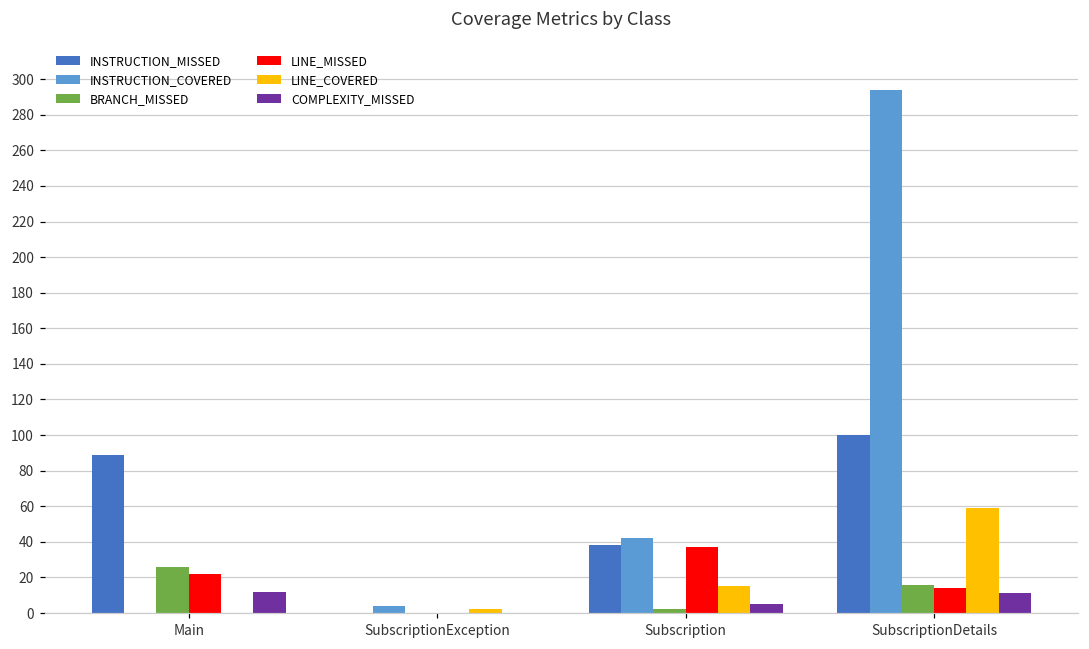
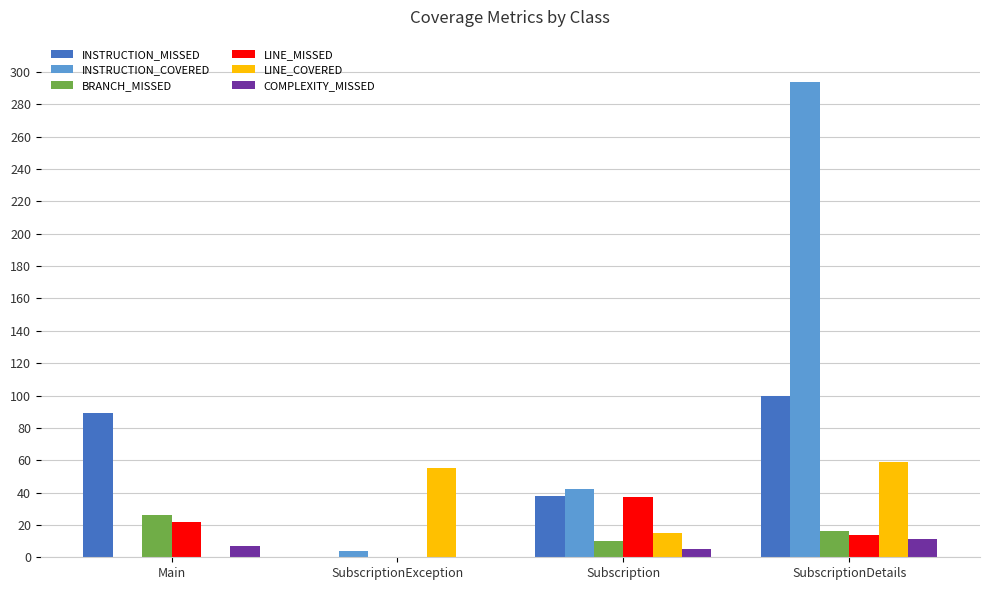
COMPLEXITY_MISSED, Main: 12 -> 7
LINE_COVERED, SubscriptionException: 2 -> 55
BRANCH_MISSED, Subscription: 2 -> 10
